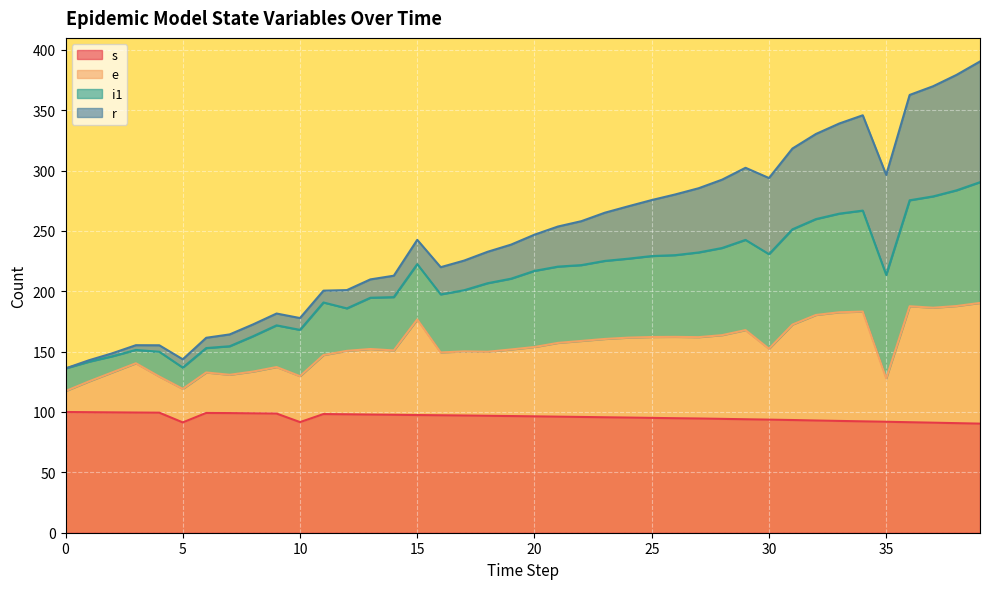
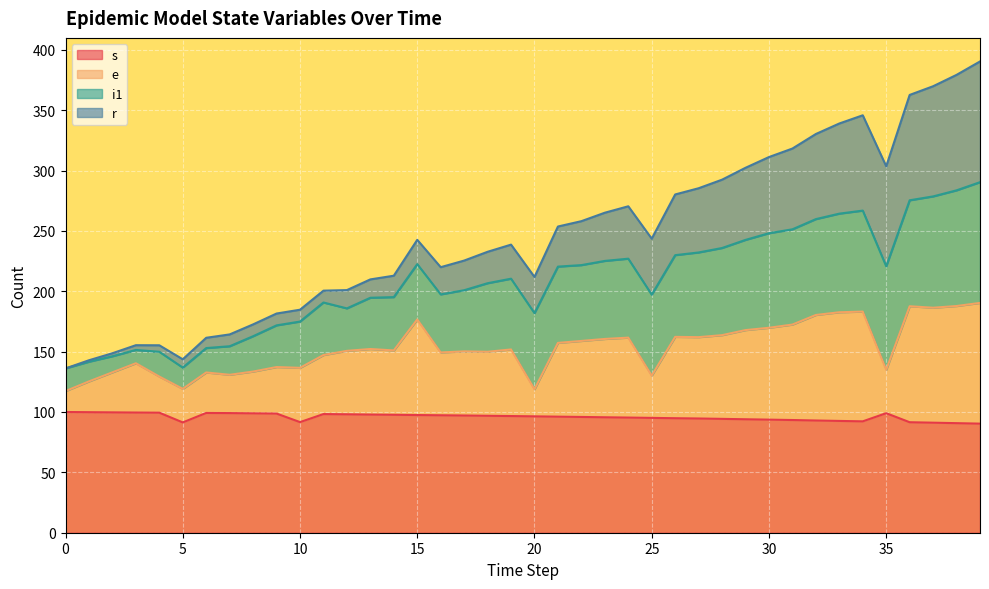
e, 10: 38 -> 45
e, 20: 57 -> 22
e, 25: 67 -> 35
e, 30: 59 -> 76
s, 35: 92 -> 99
